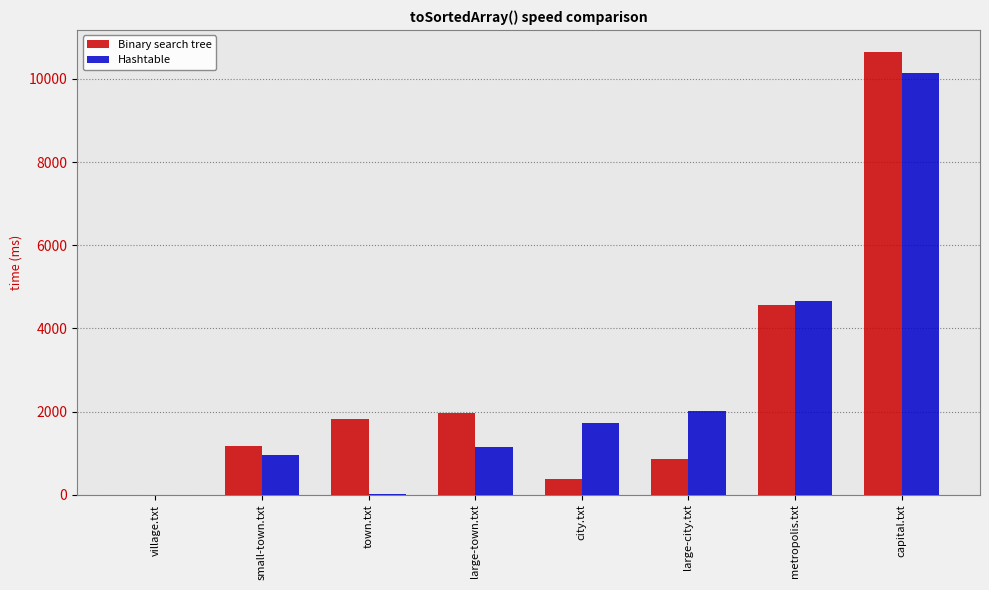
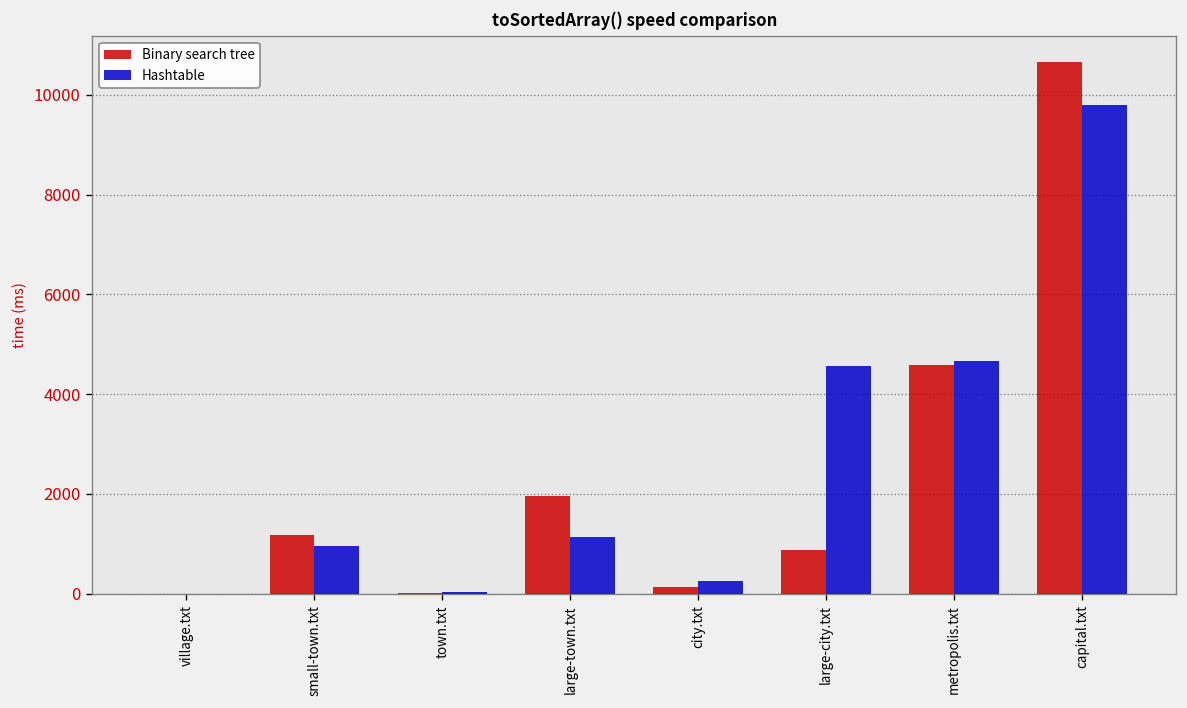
Binary search tree, town.txt: 1800 -> 0
Binary search tree, city.txt: 400 -> 100
Hashtable, city.txt: 1700 -> 300
Hashtable, large-city.txt: 2000 -> 4600
Hashtable, capital.txt: 10100 -> 9800
